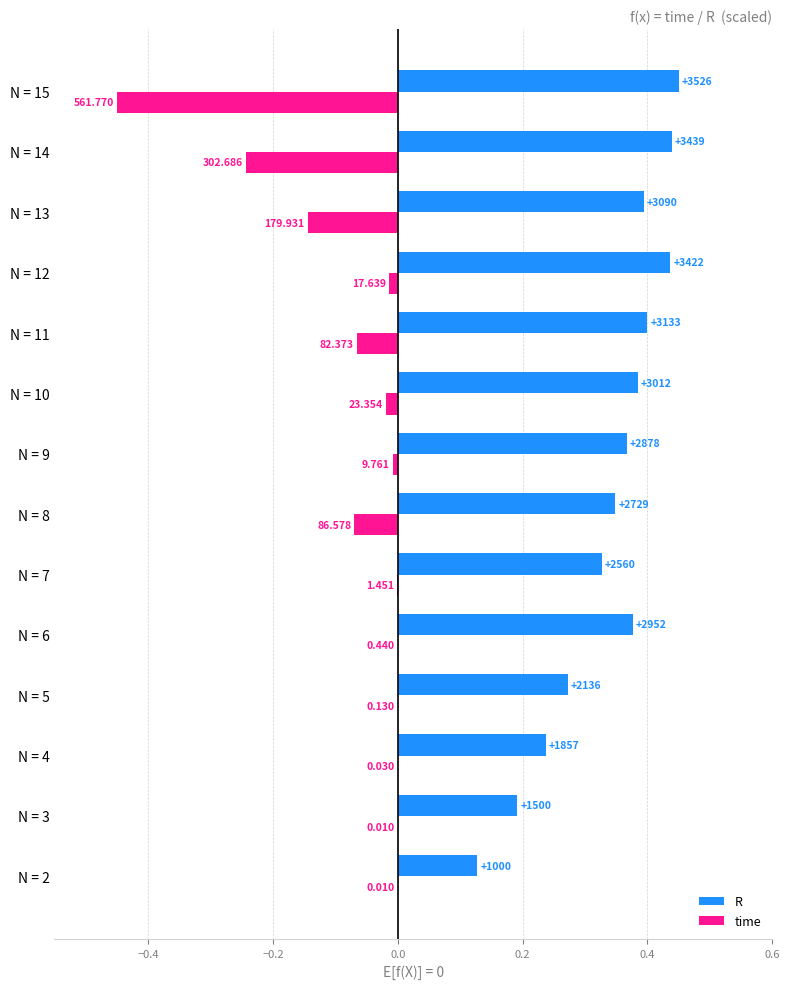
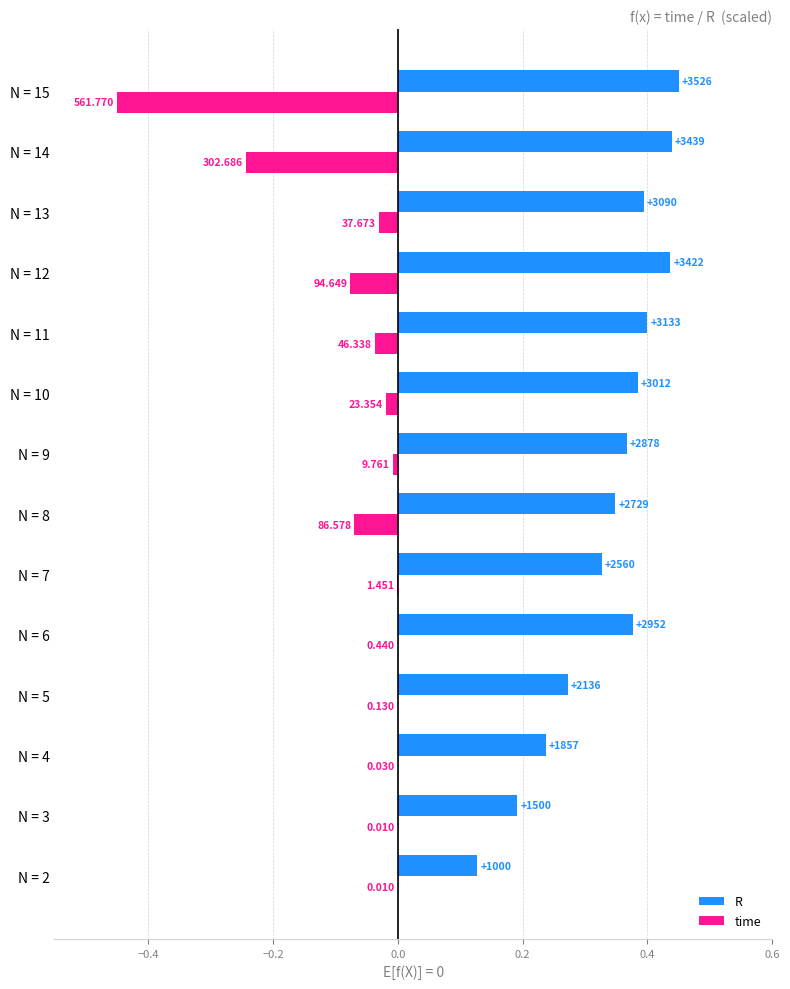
time, N = 13: 179.931 -> 37.673
time, N = 12: 17.639 -> 94.649
time, N = 11: 82.373 -> 46.338
